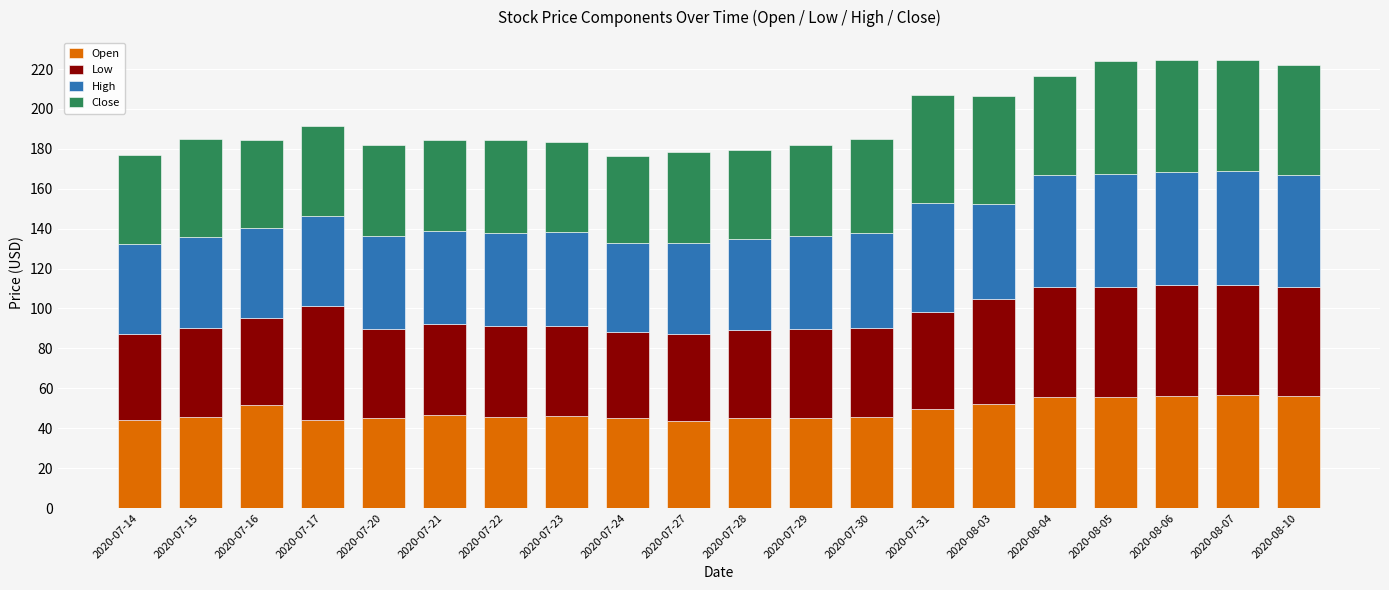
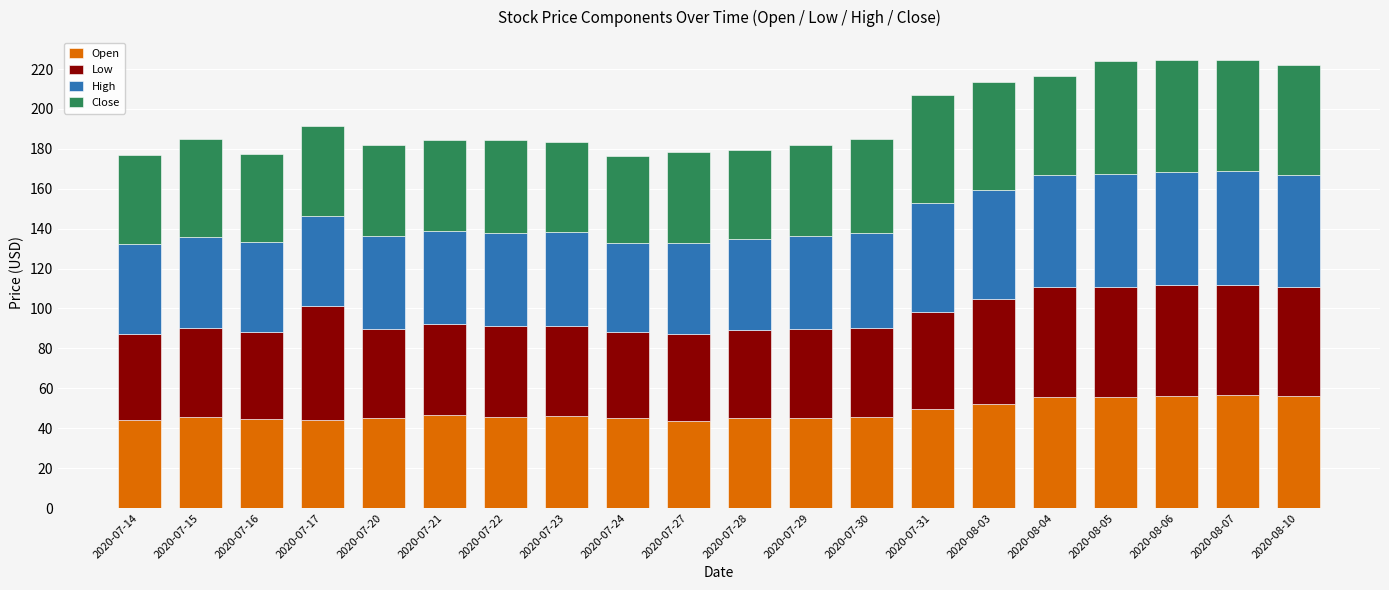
Open, 2020-07-16: 51 -> 45
High, 2020-08-03: 48 -> 55
